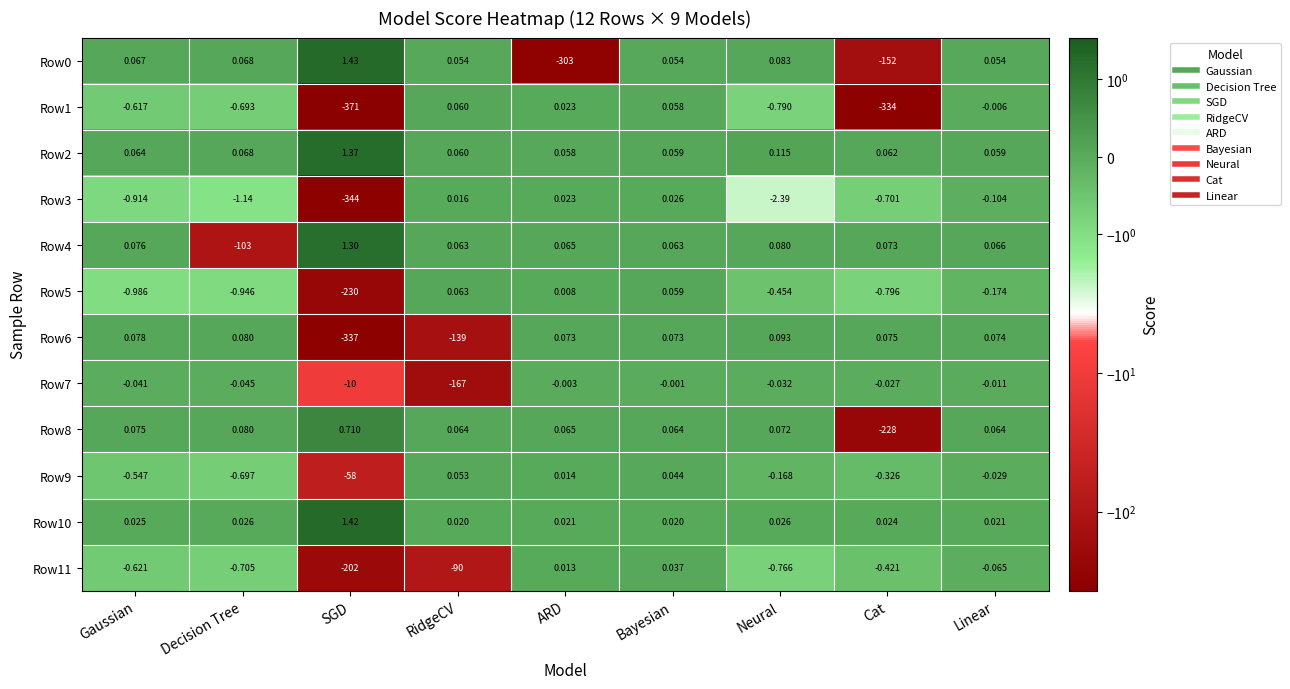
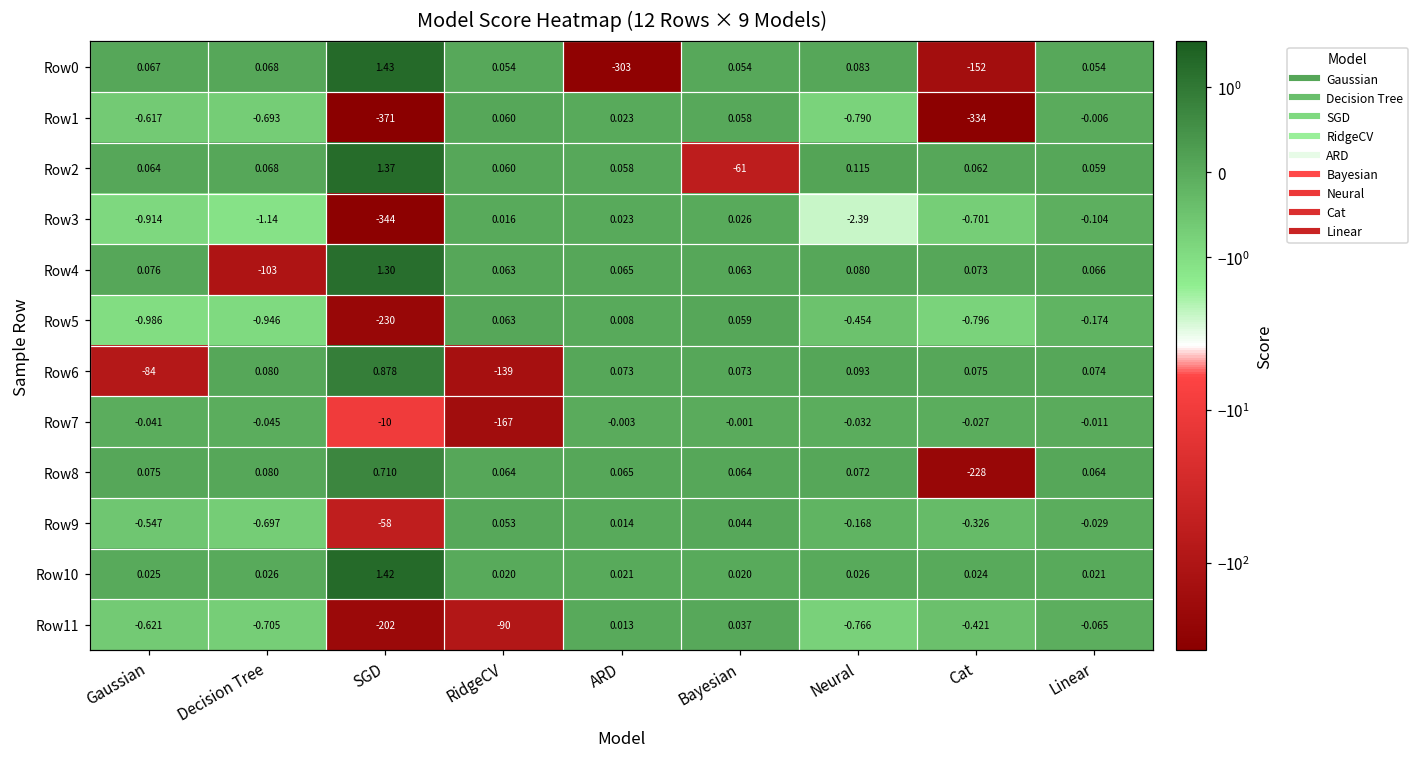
Row2, Bayesian: 0.059 -> -61
Row6, Gaussian: 0.078 -> -84
Row6, SGD: -337 -> 0.878
